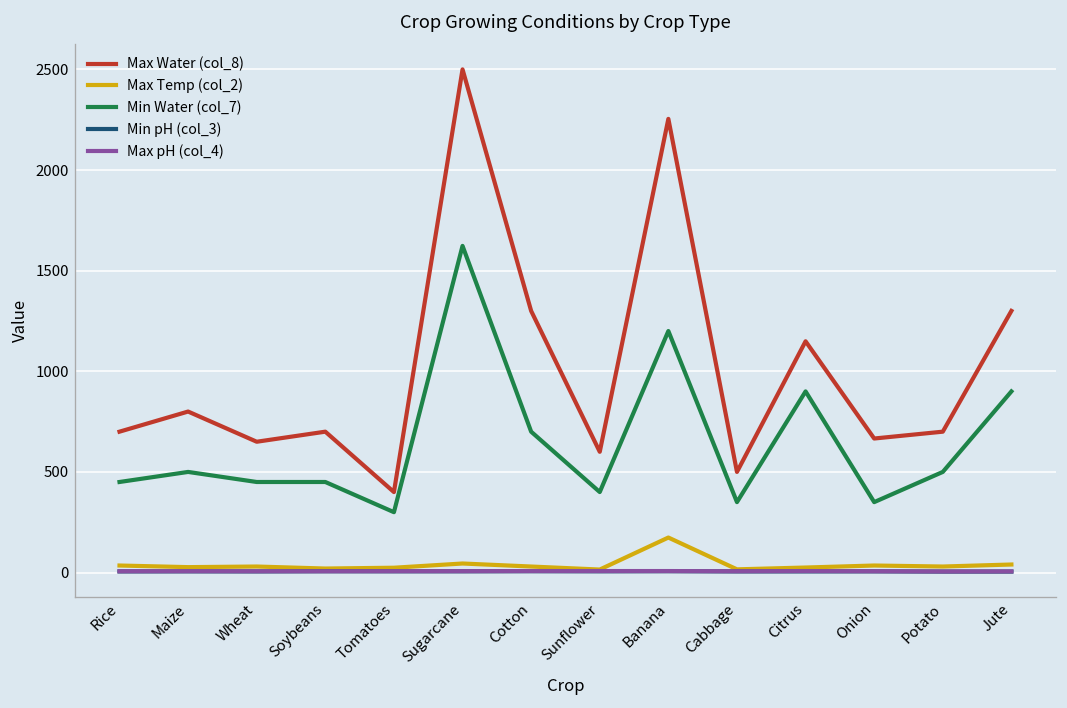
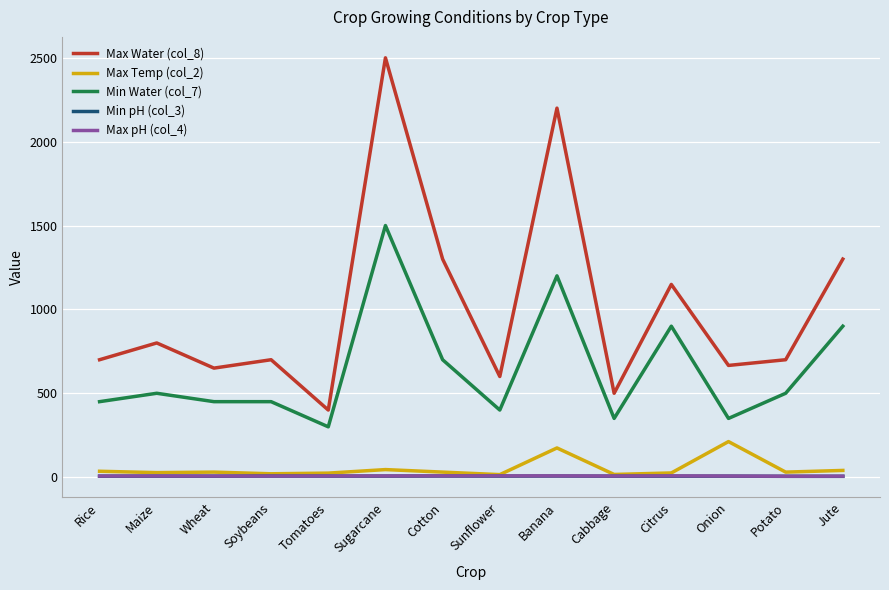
Min Water (col_7), Sugarcane: 1620 -> 1500
Max Water (col_8), Banana: 2250 -> 2200
Max Temp (col_2), Onion: 40 -> 210
